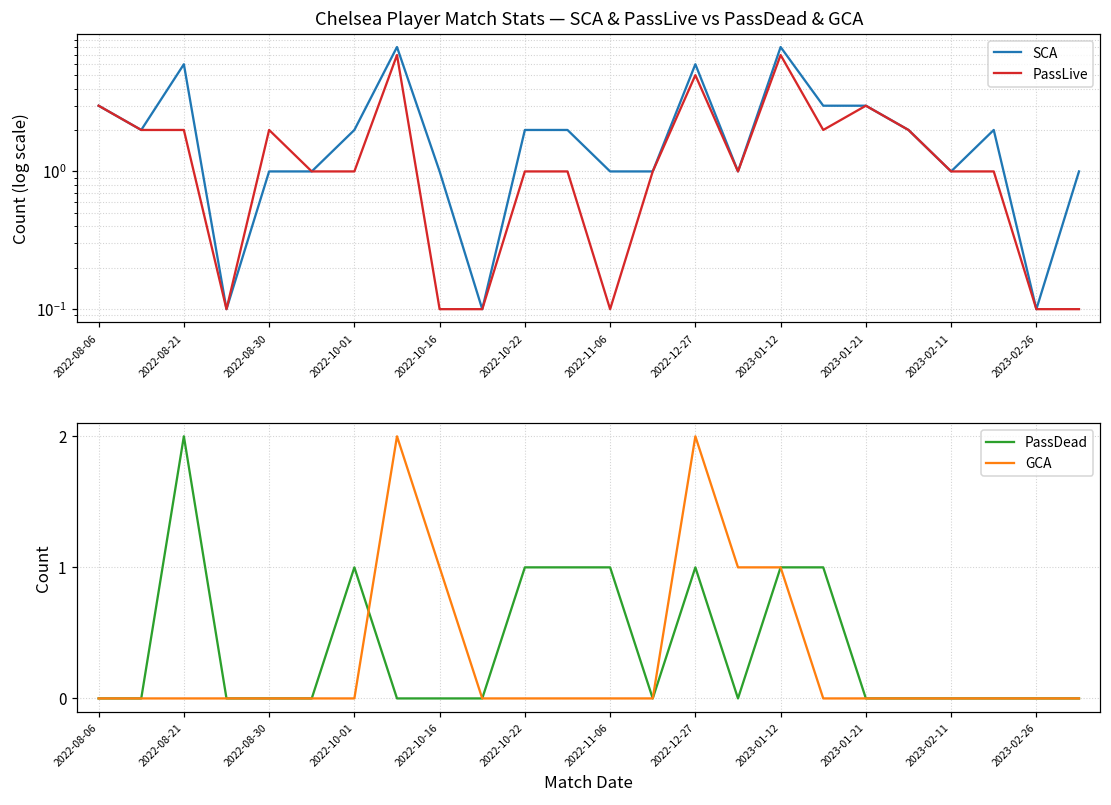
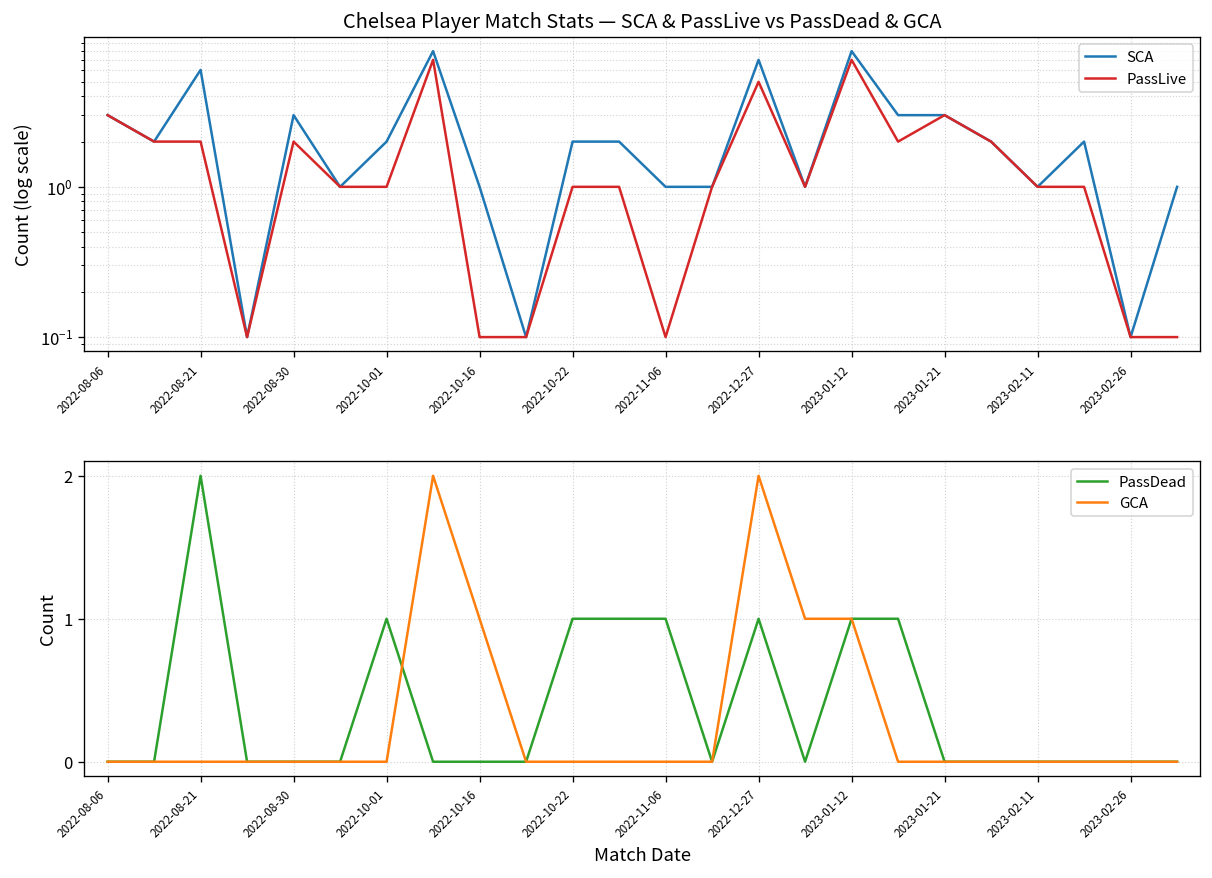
Chelsea Player Match Stats — SCA & PassLive vs PassDead & GCA, SCA, 2022-08-30: 1 -> 3
Chelsea Player Match Stats — SCA & PassLive vs PassDead & GCA, SCA, 2022-12-27: 6 -> 7
